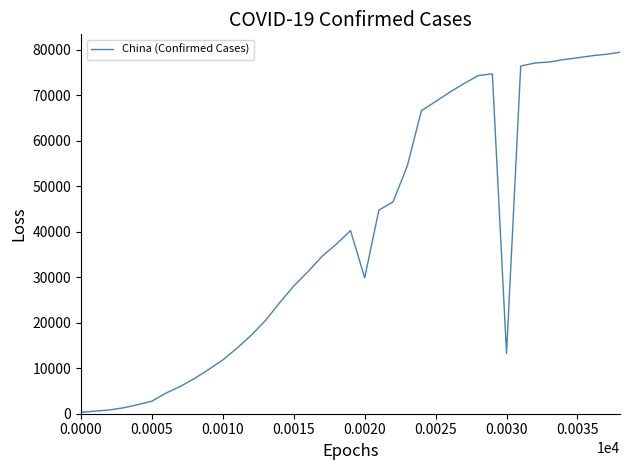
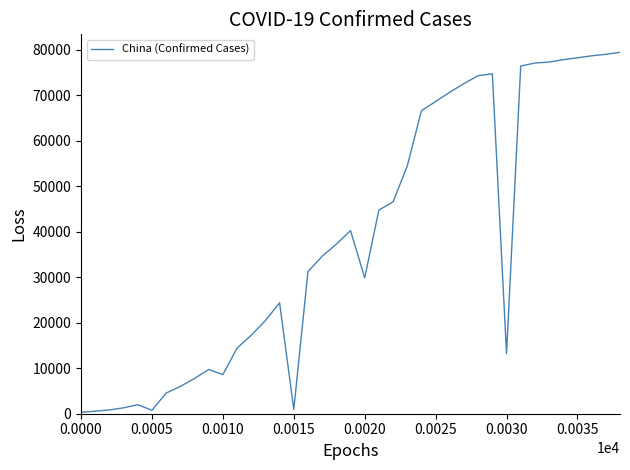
0.0005: 3000 -> 1000
0.0010: 12000 -> 9000
0.0015: 28000 -> 1000
